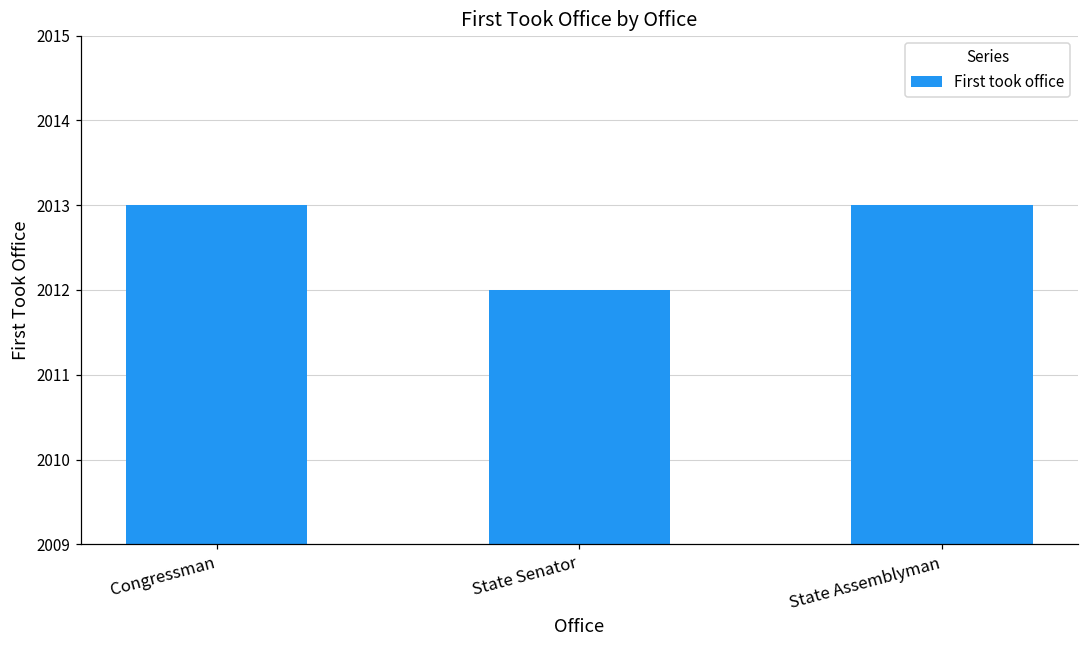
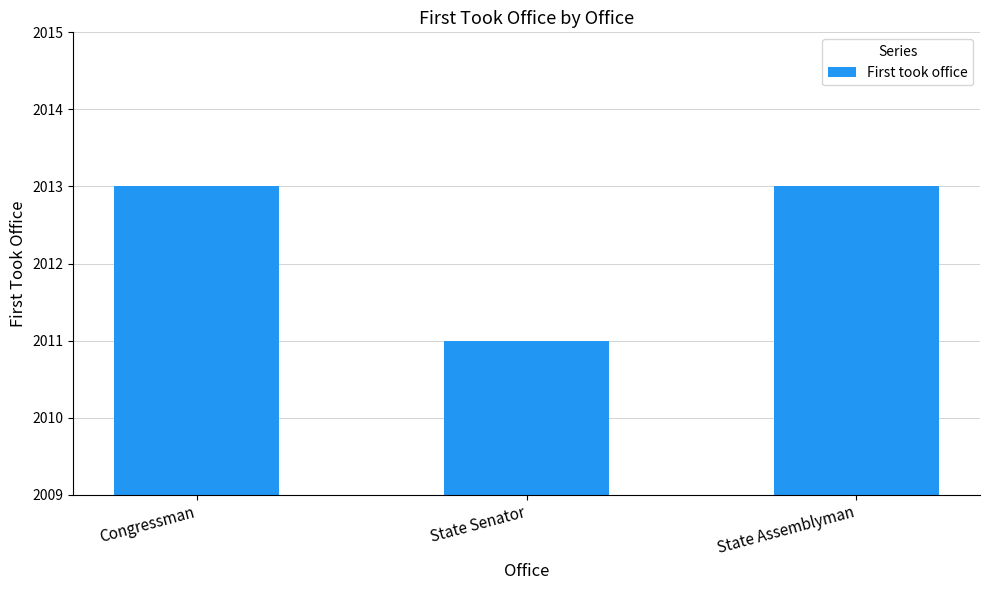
State Senator: 2012 -> 2011
